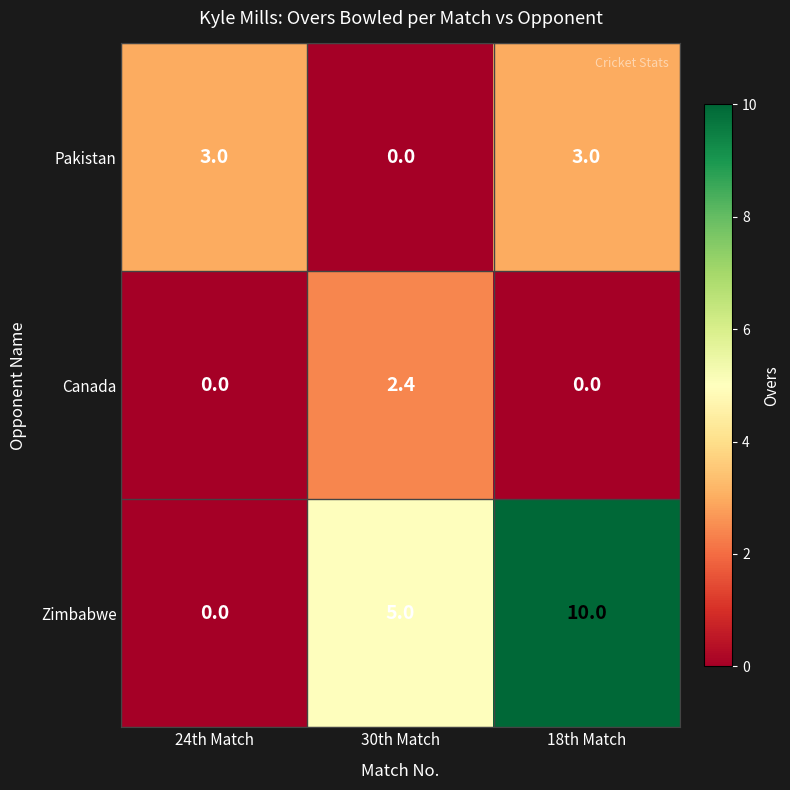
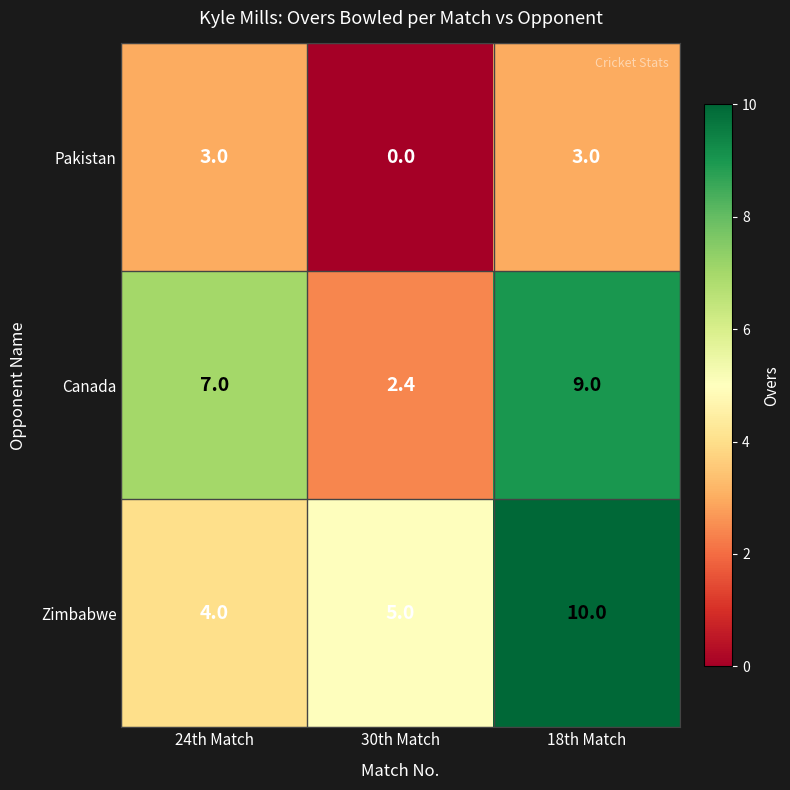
Canada, 24th Match: 0.0 -> 7.0
Canada, 18th Match: 0.0 -> 9.0
Zimbabwe, 24th Match: 0.0 -> 4.0
